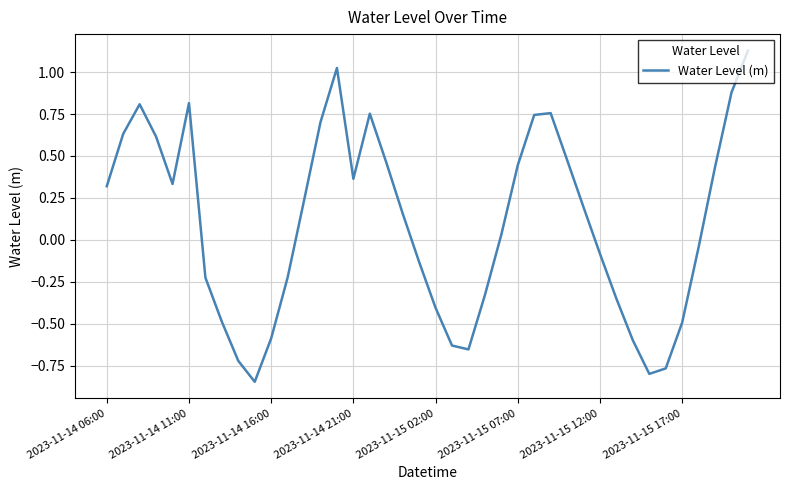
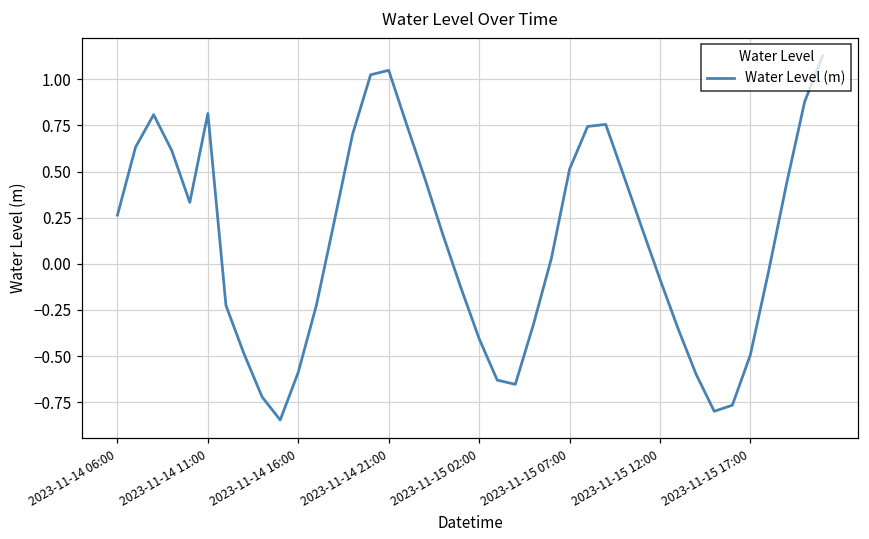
2023-11-14 06:00: 0.32 -> 0.26
2023-11-14 21:00: 0.36 -> 1.05
2023-11-15 07:00: 0.44 -> 0.51
